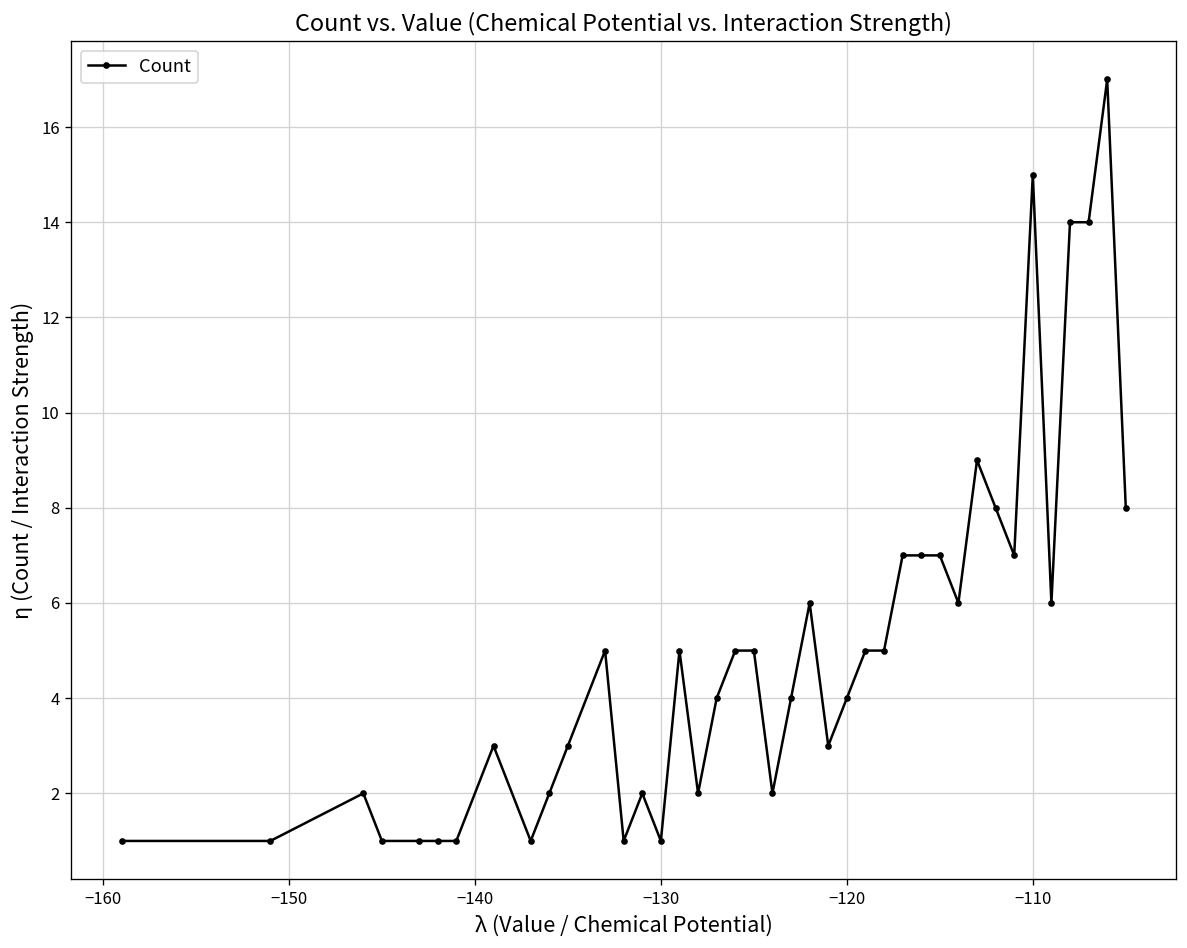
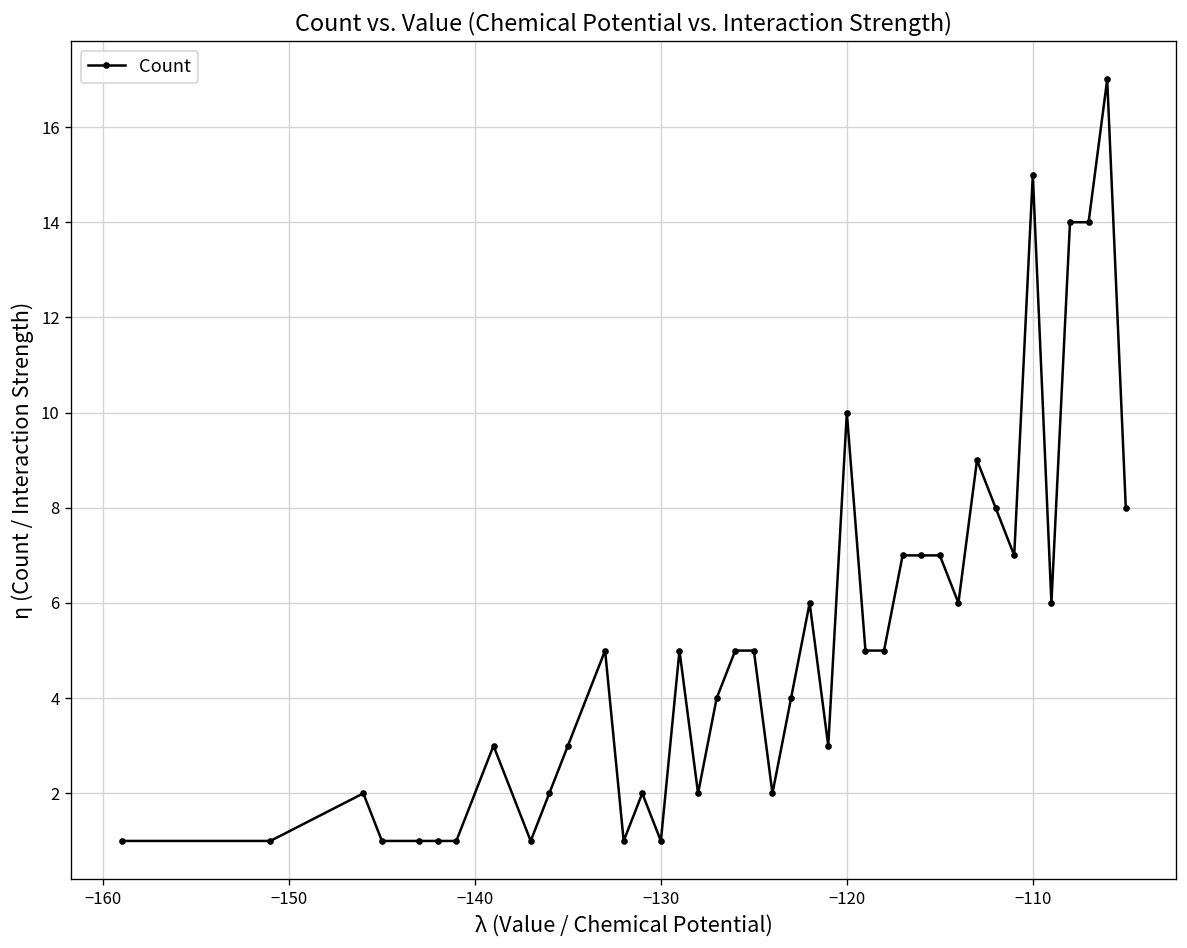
−120: 4 -> 10
